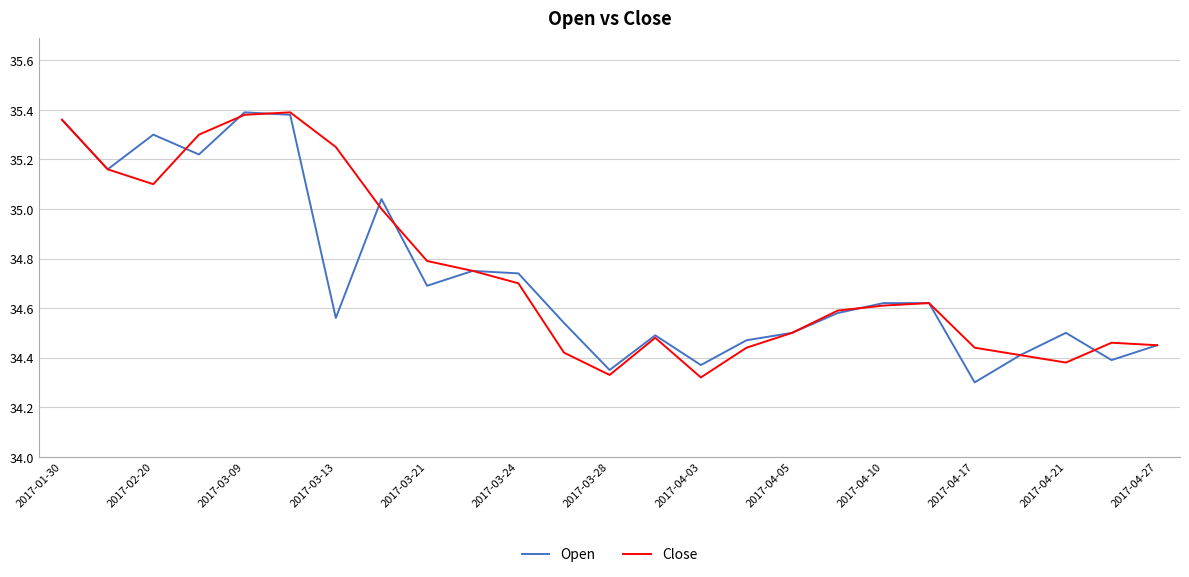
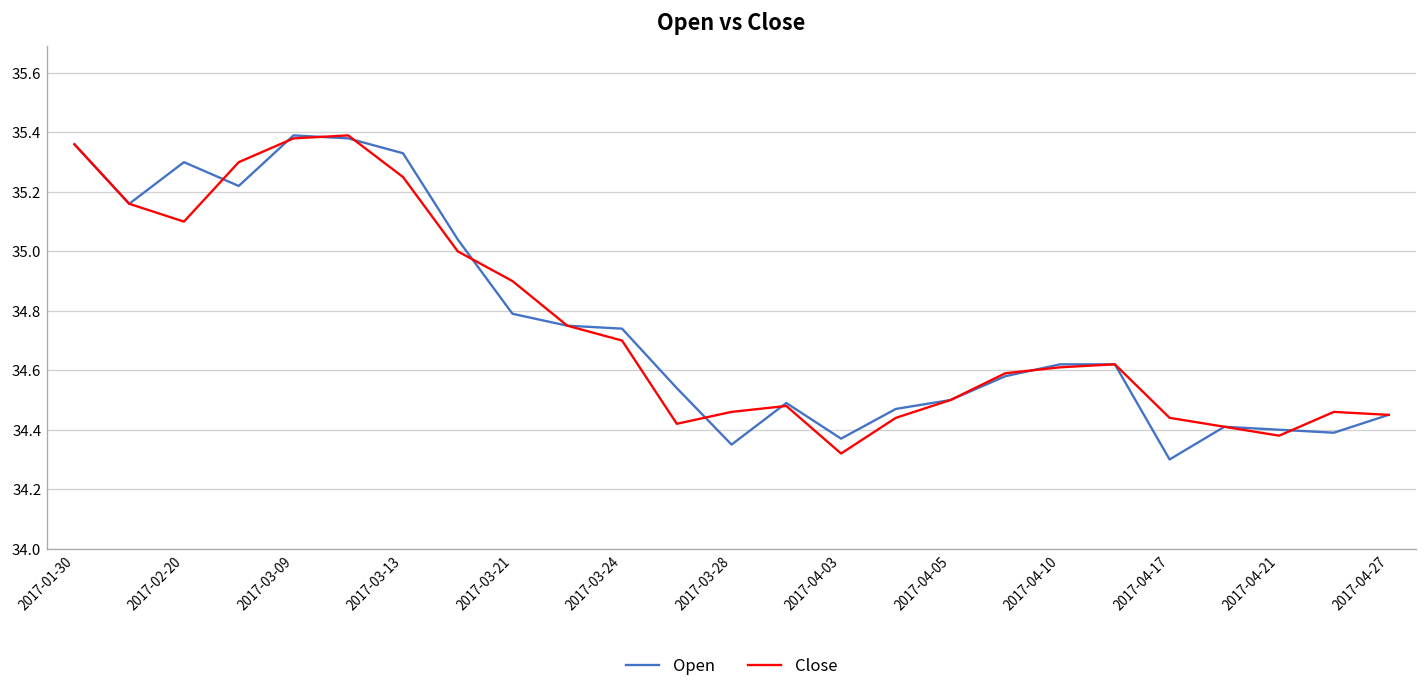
Open, 2017-03-13: 34.56 -> 35.33
Open, 2017-03-21: 34.69 -> 34.79
Close, 2017-03-21: 34.79 -> 34.90
Close, 2017-03-28: 34.33 -> 34.46
Open, 2017-04-21: 34.5 -> 34.4
